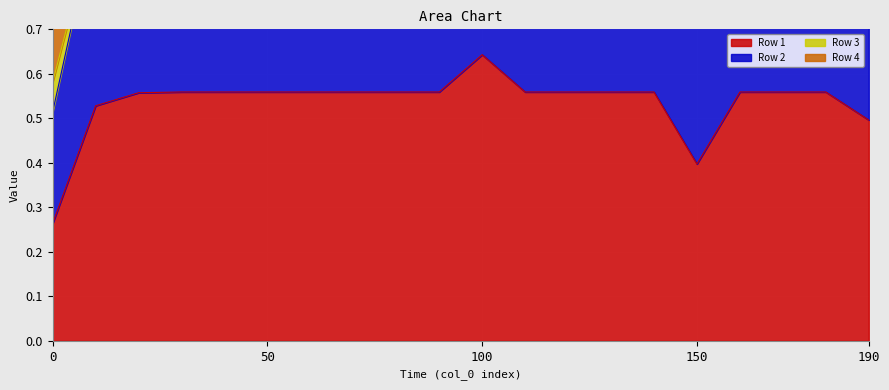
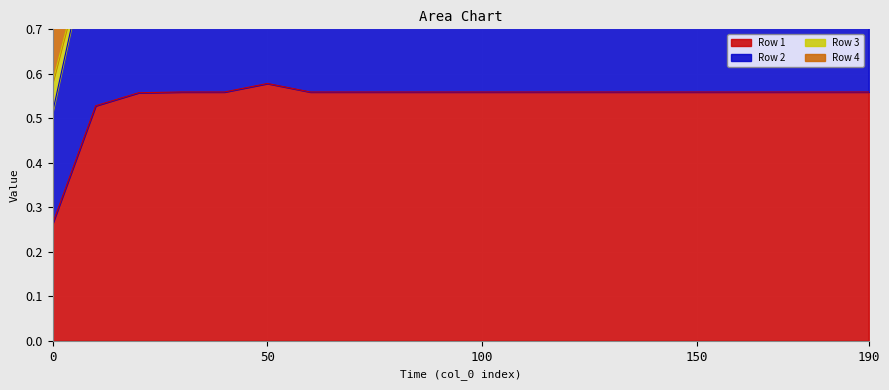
Row 1, 50: 0.56 -> 0.58
Row 1, 100: 0.64 -> 0.56
Row 1, 150: 0.40 -> 0.56
Row 1, 190: 0.50 -> 0.56
